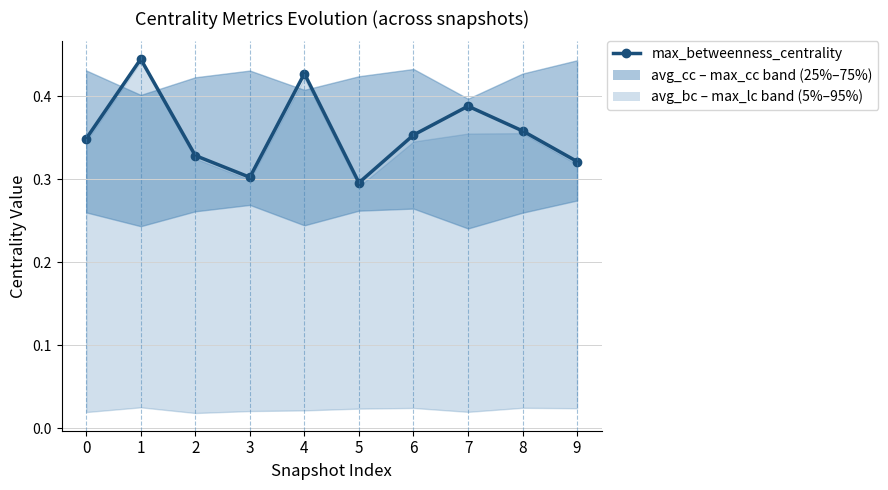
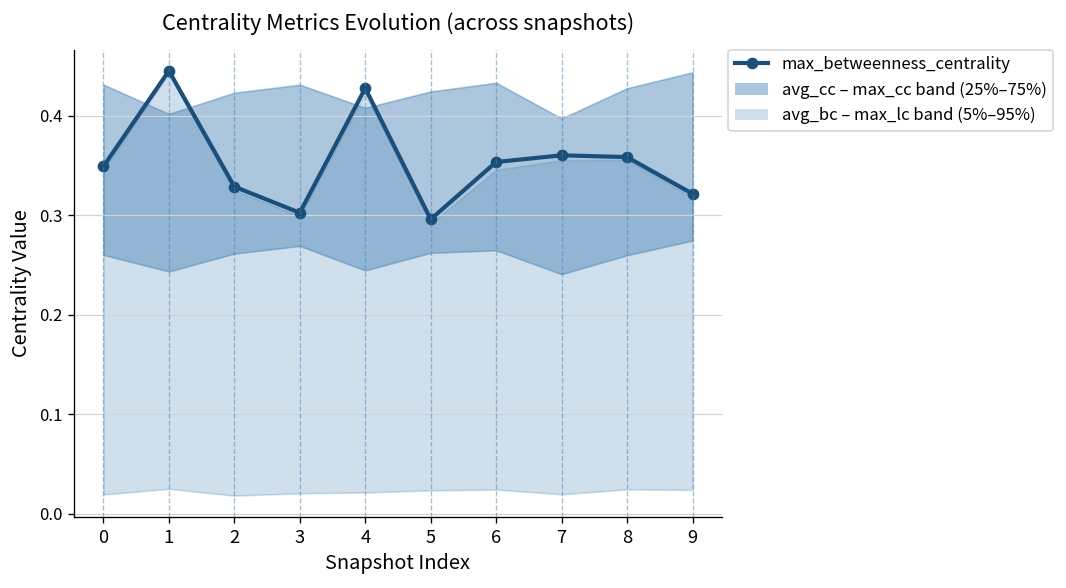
max_betweenness_centrality, 7: 0.39 -> 0.36
